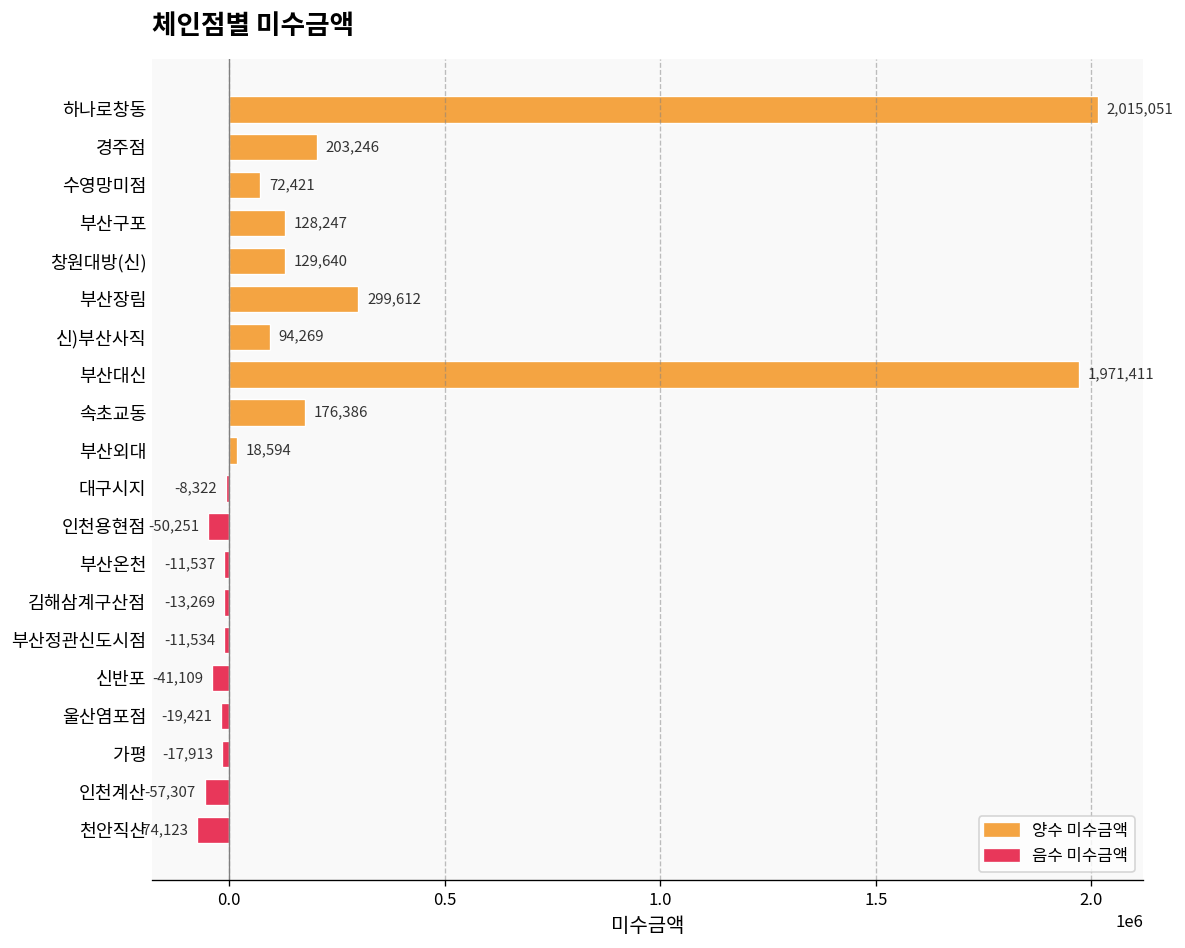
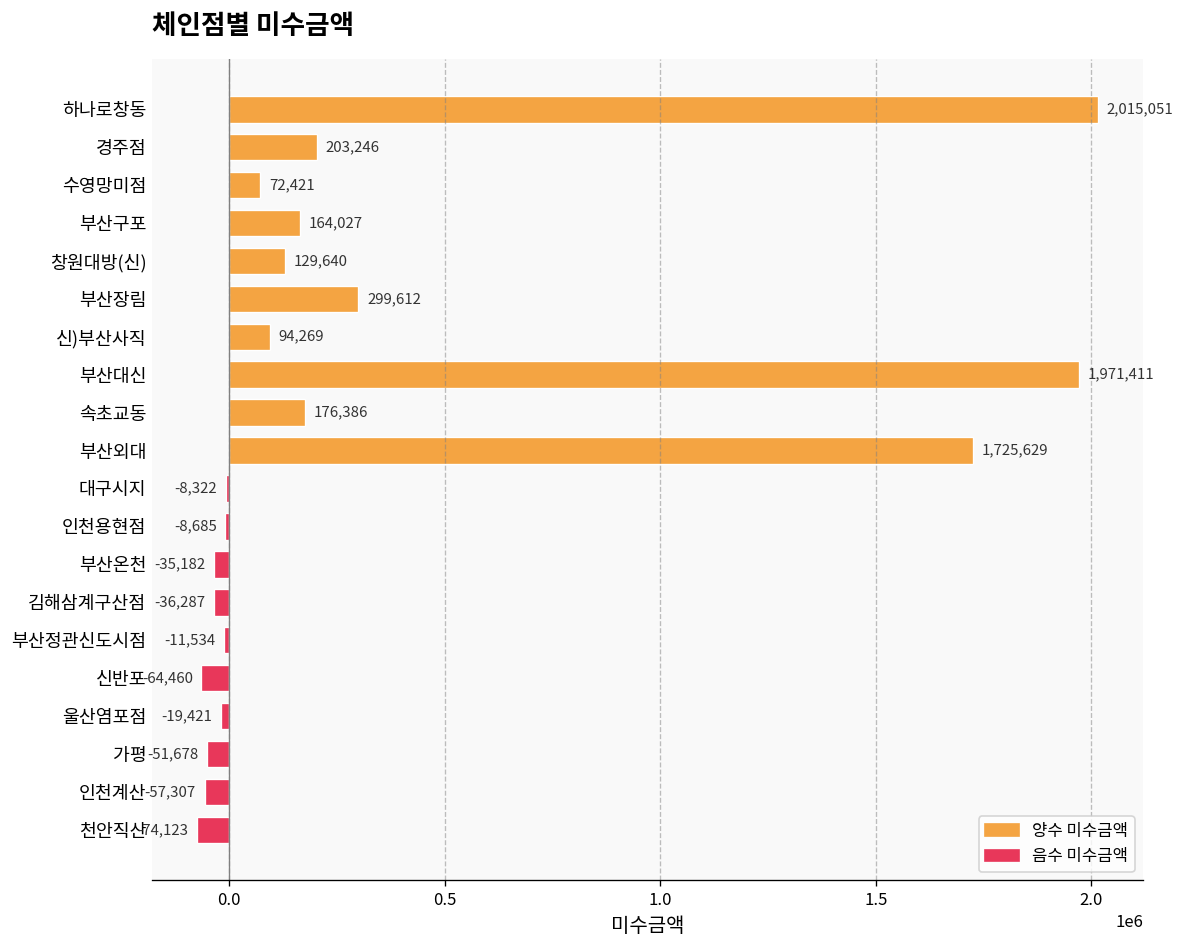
부산구포: 128,247 -> 164,027
부산외대: 18,594 -> 1,725,629
인천용현점: -50,251 -> -8,685
부산온천: -11,537 -> -35,182
김해삼계구산점: -13,269 -> -36,287
신반포: -41,109 -> -64,460
가평: -17,913 -> -51,678
